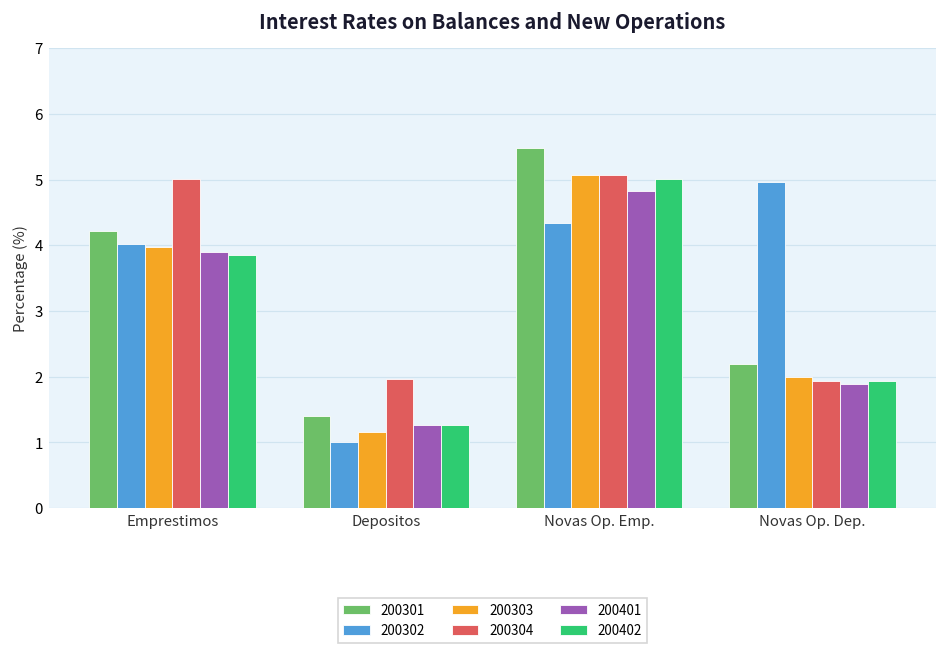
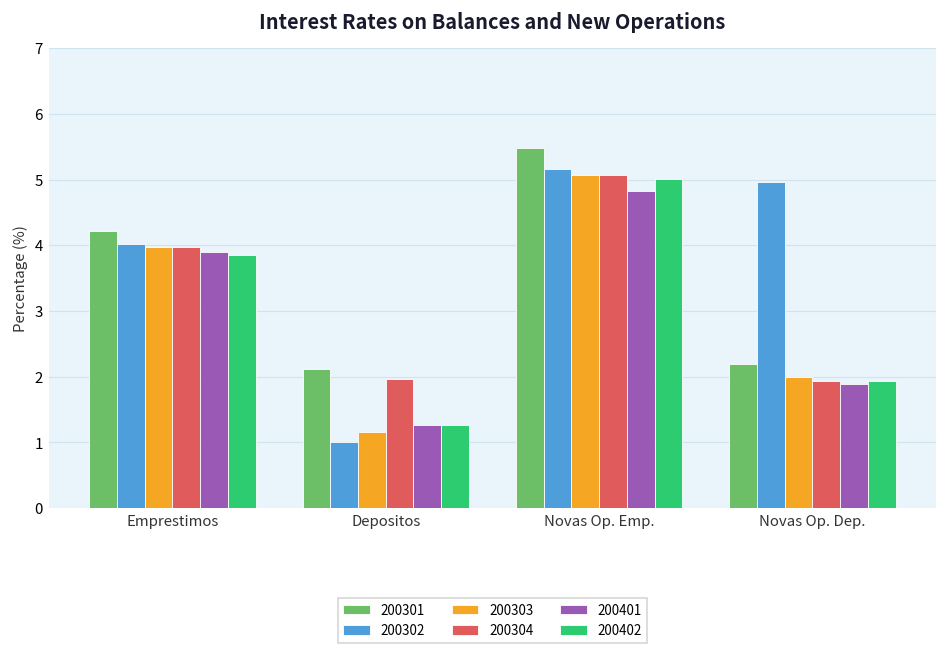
200304, Emprestimos: 5.0 -> 4.0
200301, Depositos: 1.4 -> 2.1
200302, Novas Op. Emp.: 4.3 -> 5.2
